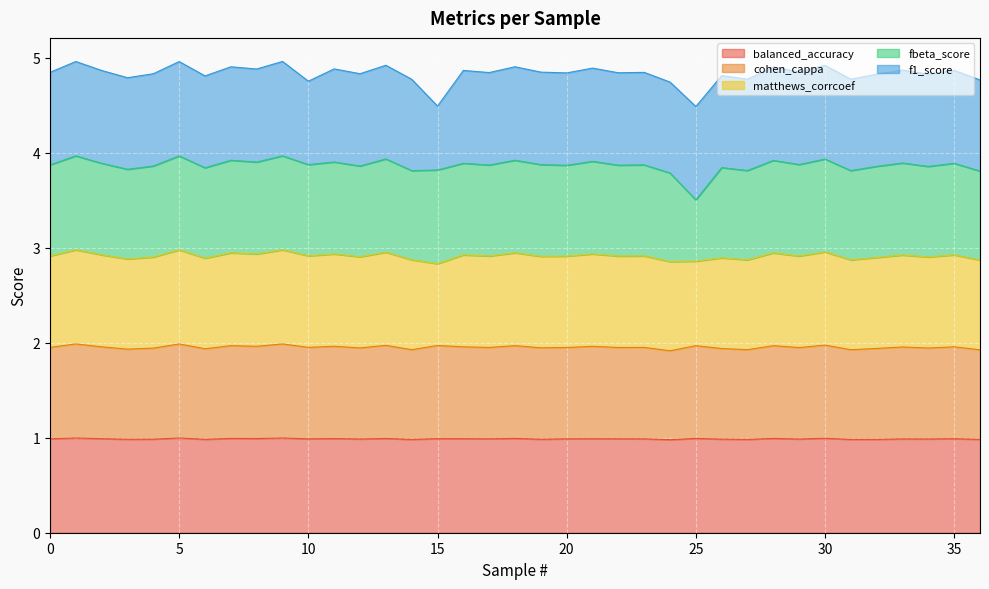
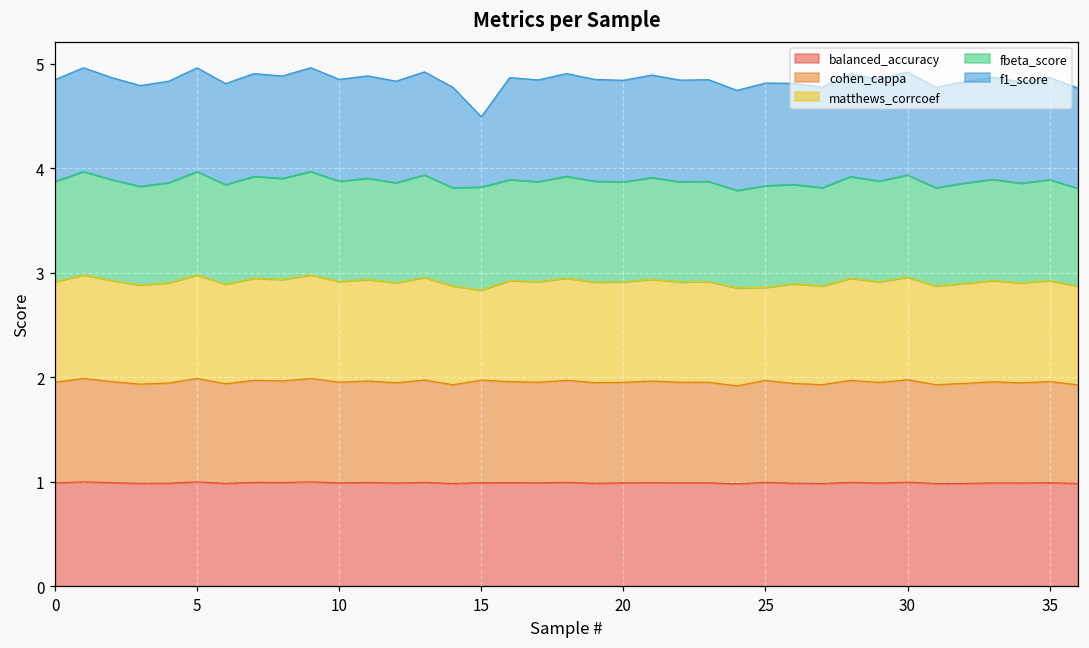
f1_score, 10: 0.9 -> 1.0
fbeta_score, 25: 0.6 -> 1.0
